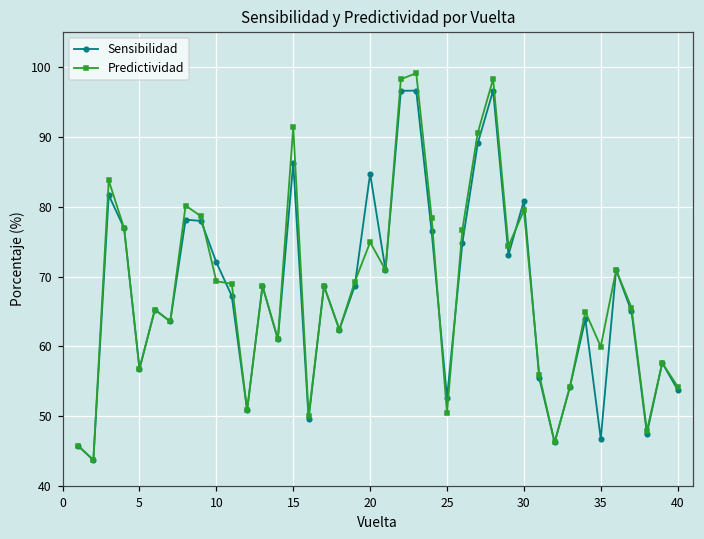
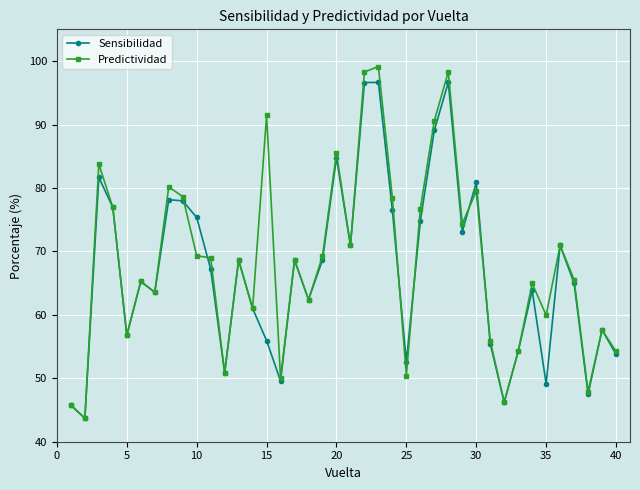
Sensibilidad, 10: 72 -> 75
Sensibilidad, 15: 86 -> 56
Predictividad, 20: 75 -> 85
Sensibilidad, 35: 47 -> 49
